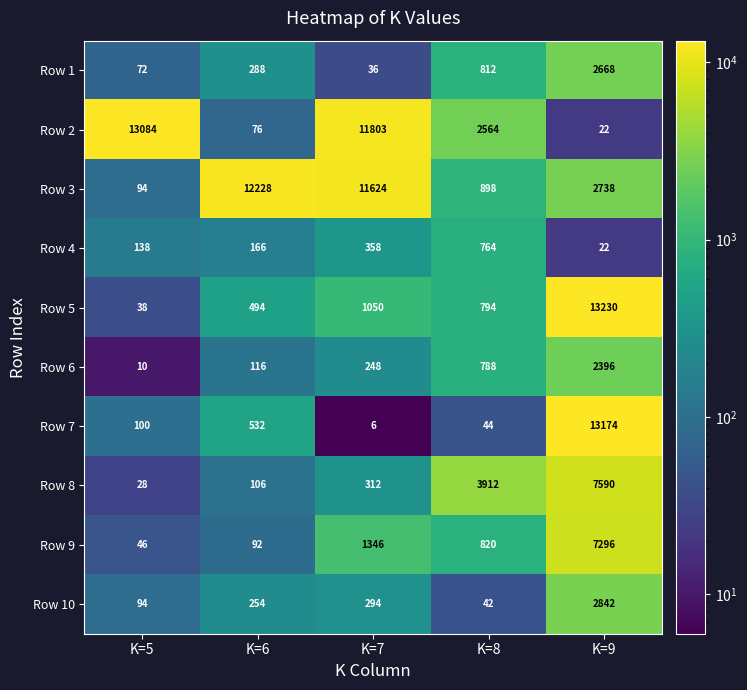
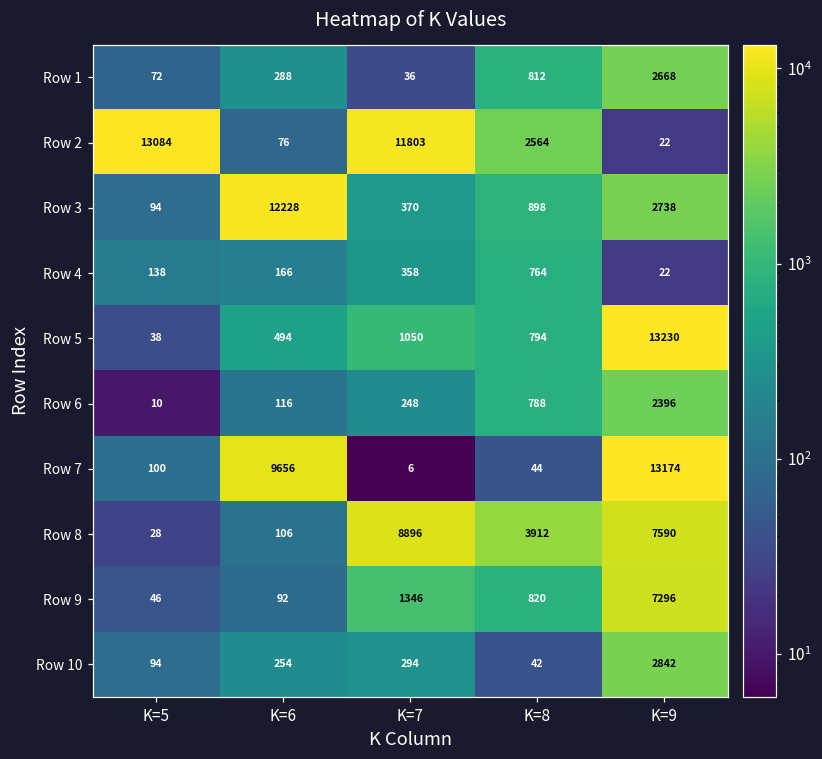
Row 3, K=7: 11624 -> 370
Row 7, K=6: 532 -> 9656
Row 8, K=7: 312 -> 8896
